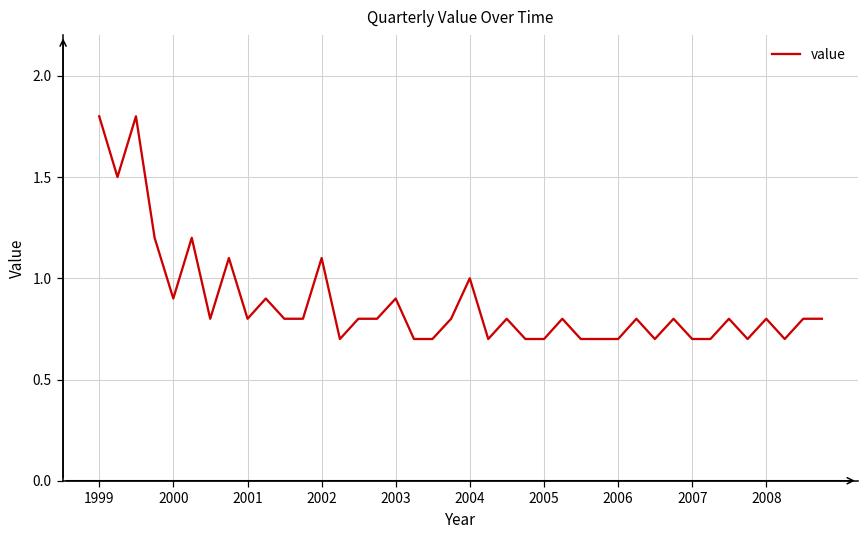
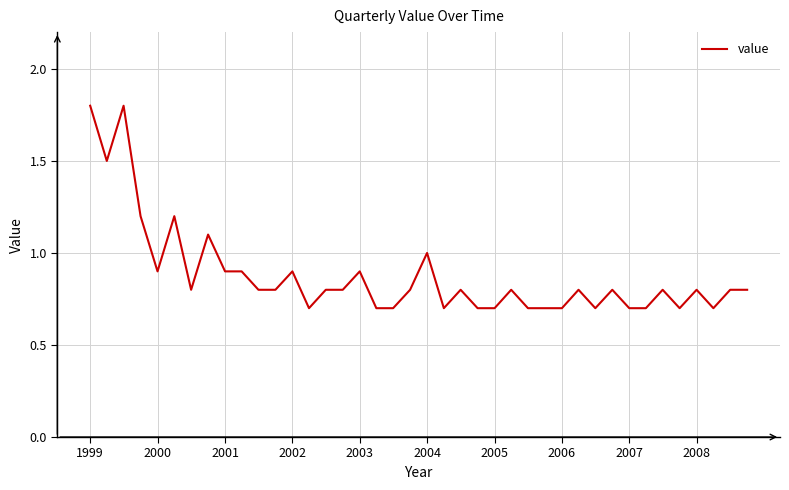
2001: 0.8 -> 0.9
2002: 1.1 -> 0.9
